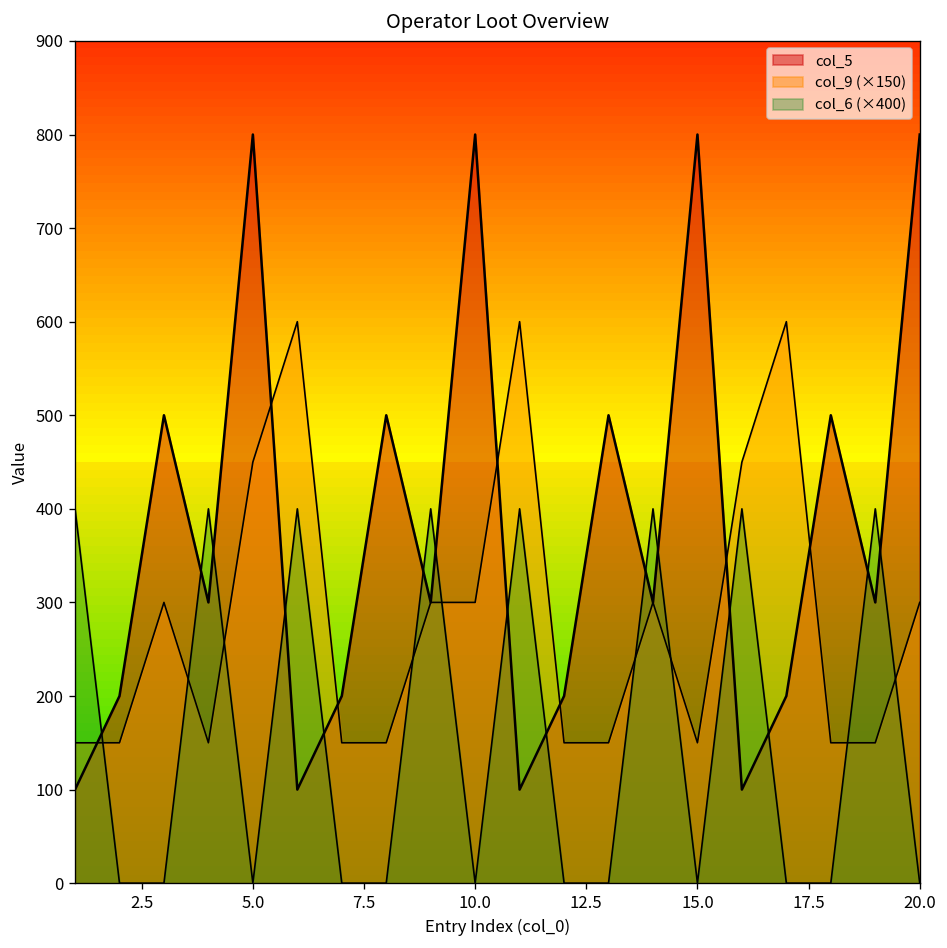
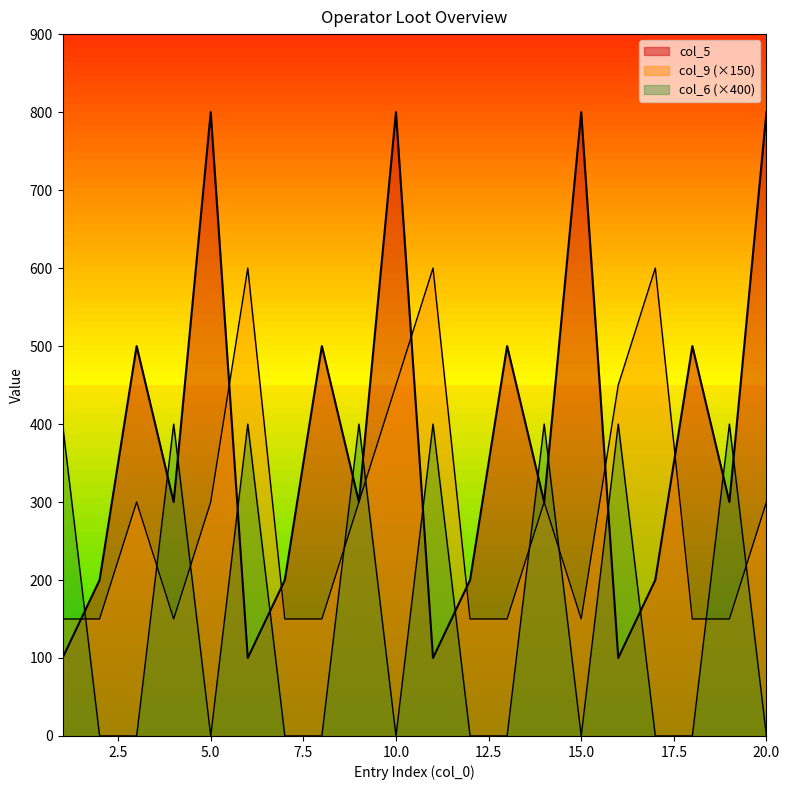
col_9 (×150), 5.0: 450 -> 300
col_9 (×150), 10.0: 300 -> 450
